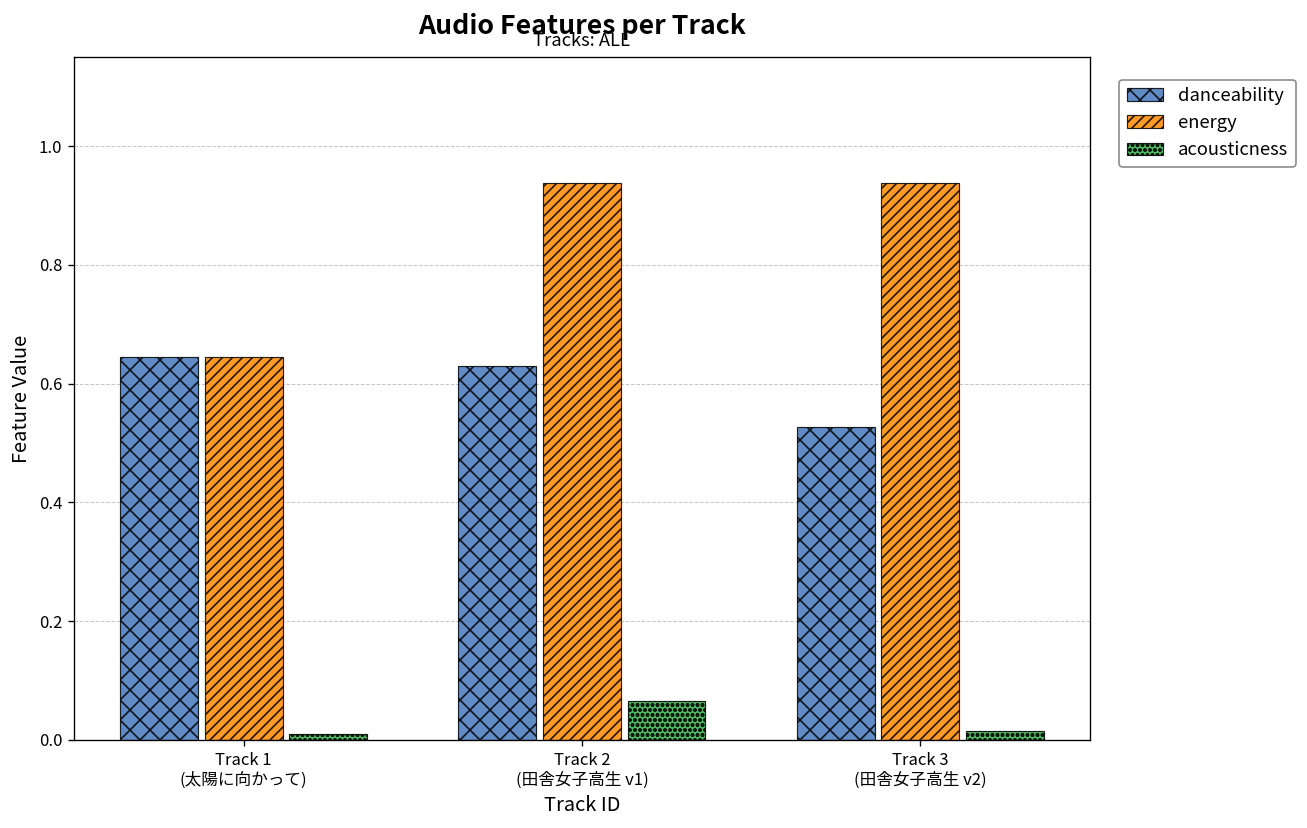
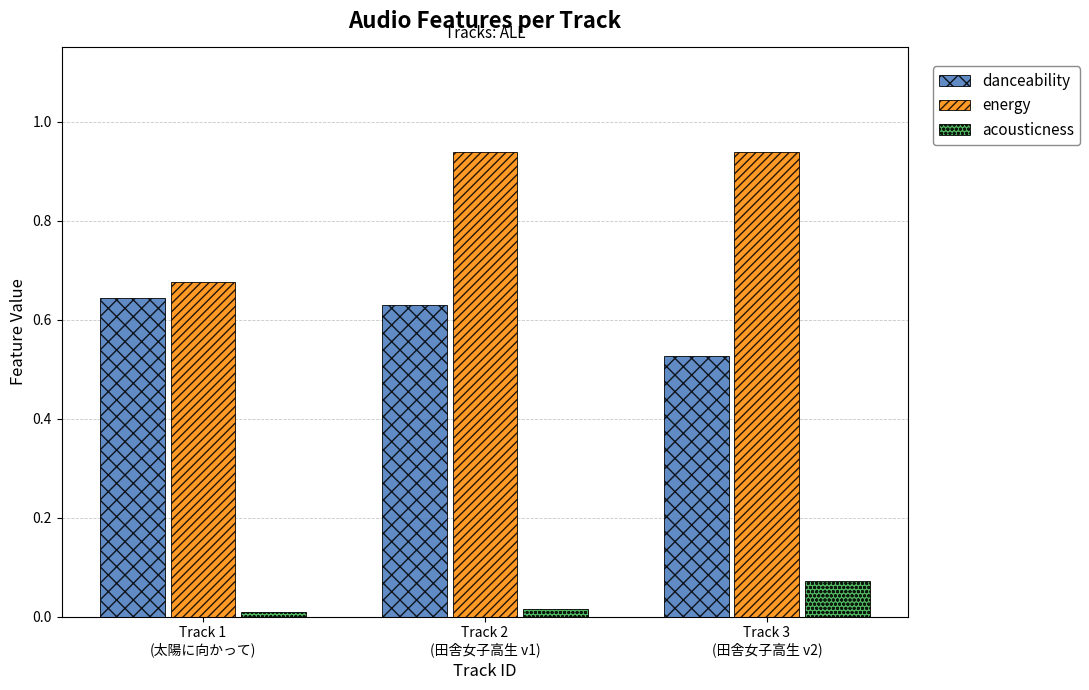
energy, Track 1 (太陽に向かって): 0.65 -> 0.68
acousticness, Track 2 (田舎女子高生 v1): 0.07 -> 0.02
acousticness, Track 3 (田舎女子高生 v2): 0.02 -> 0.07
